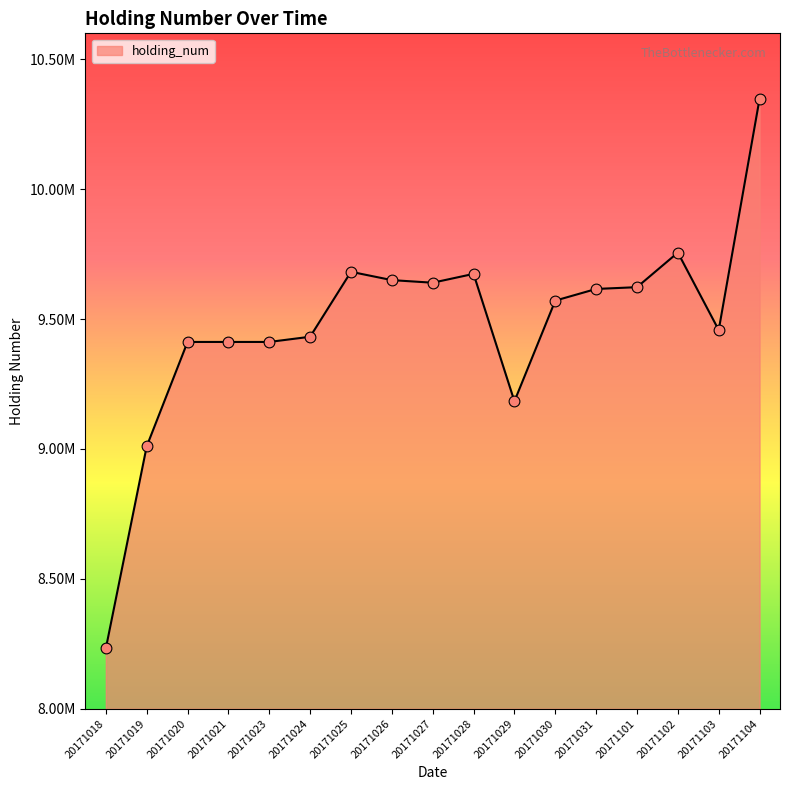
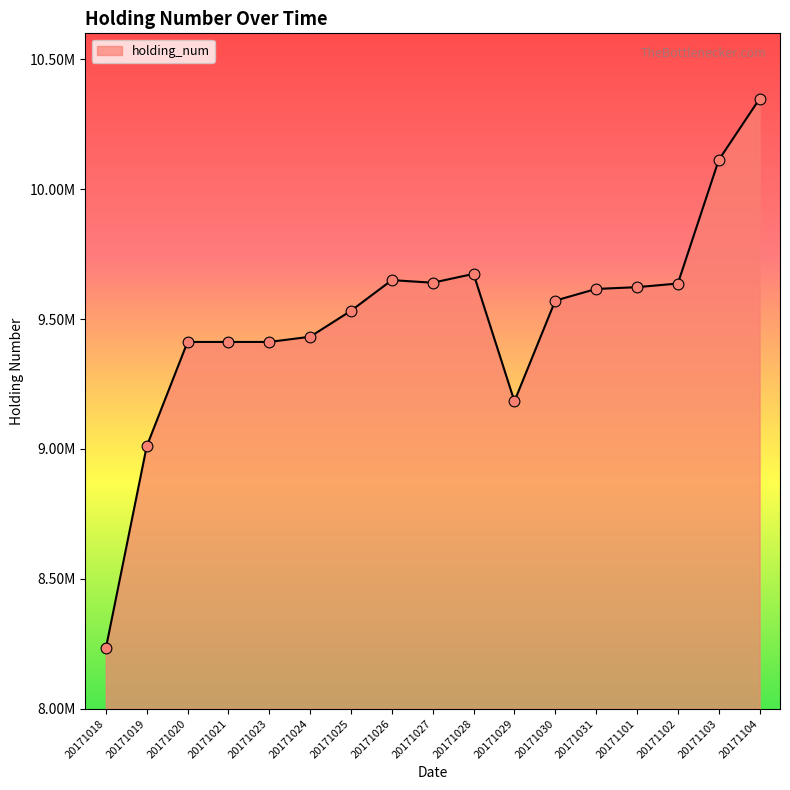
20171025: 9680000 -> 9530000
20171102: 9760000 -> 9640000
20171103: 9460000 -> 10110000
